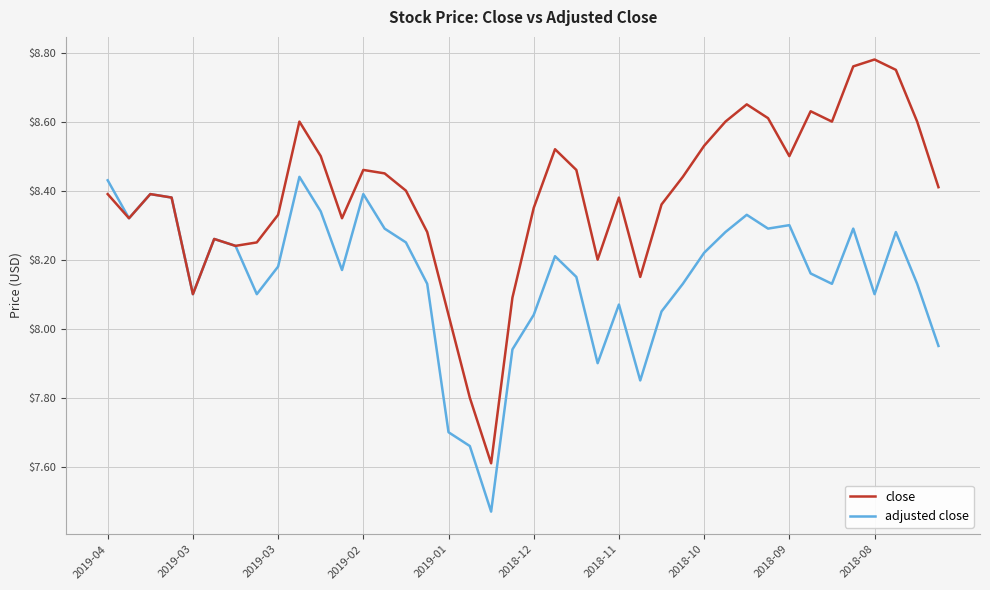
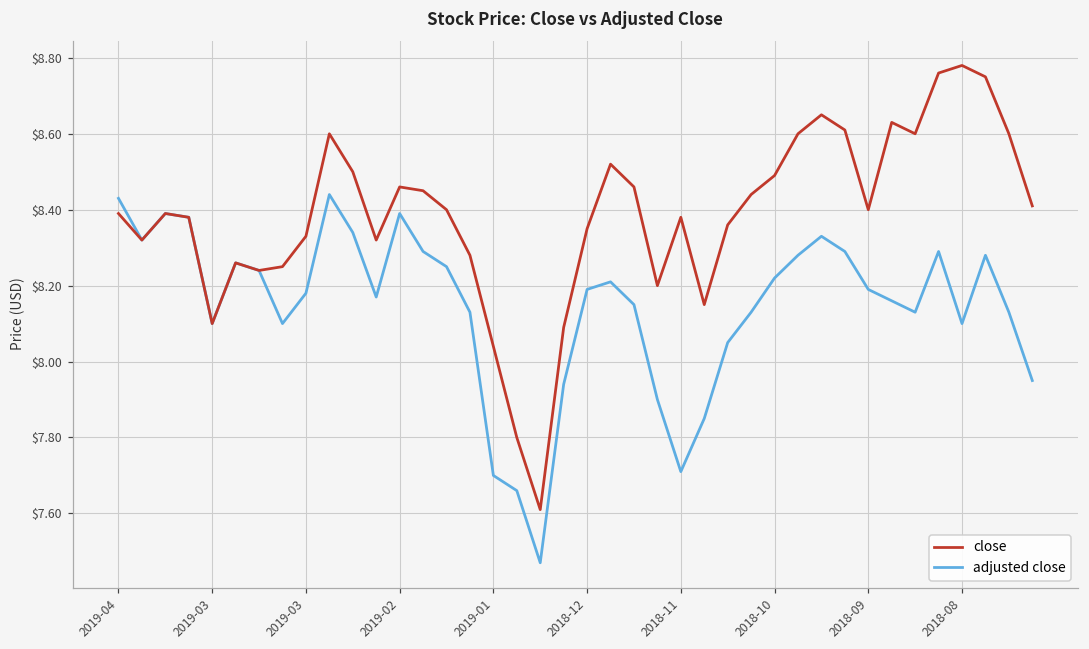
adjusted close, 2018-12: $8.04 -> $8.19
adjusted close, 2018-11: $8.07 -> $7.71
close, 2018-10: $8.53 -> $8.49
close, 2018-09: $8.5 -> $8.4
adjusted close, 2018-09: $8.30 -> $8.19
